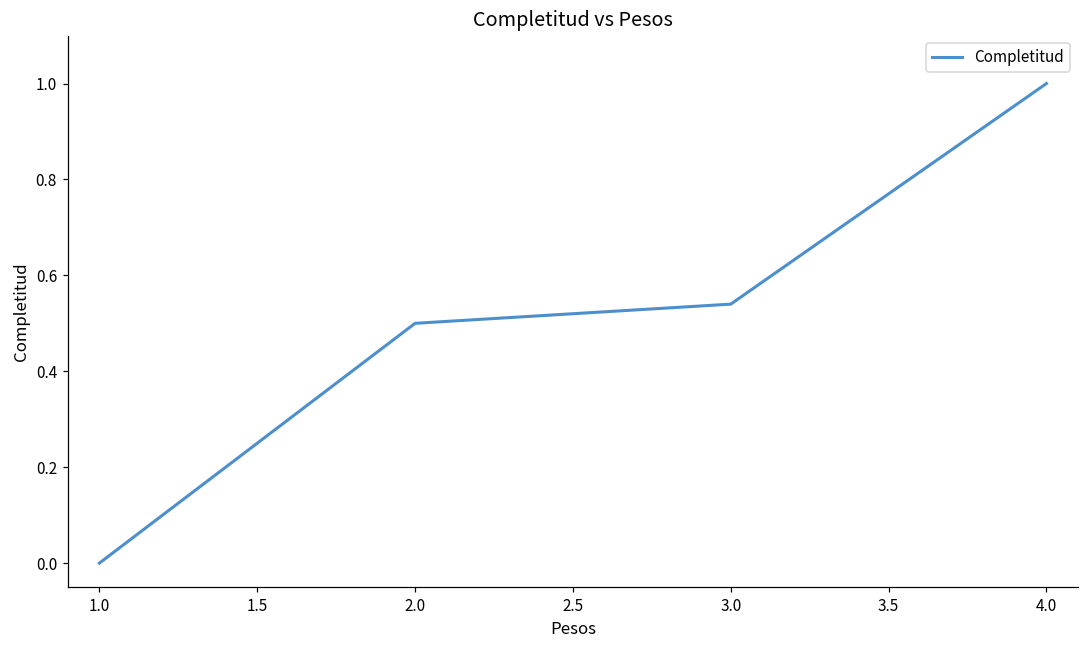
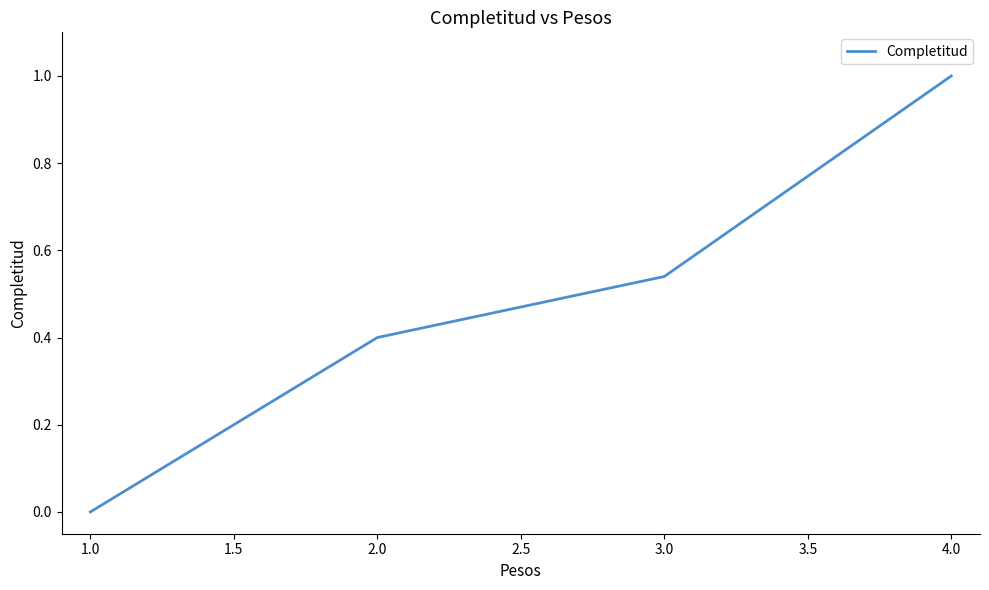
2.0: 0.5 -> 0.4
